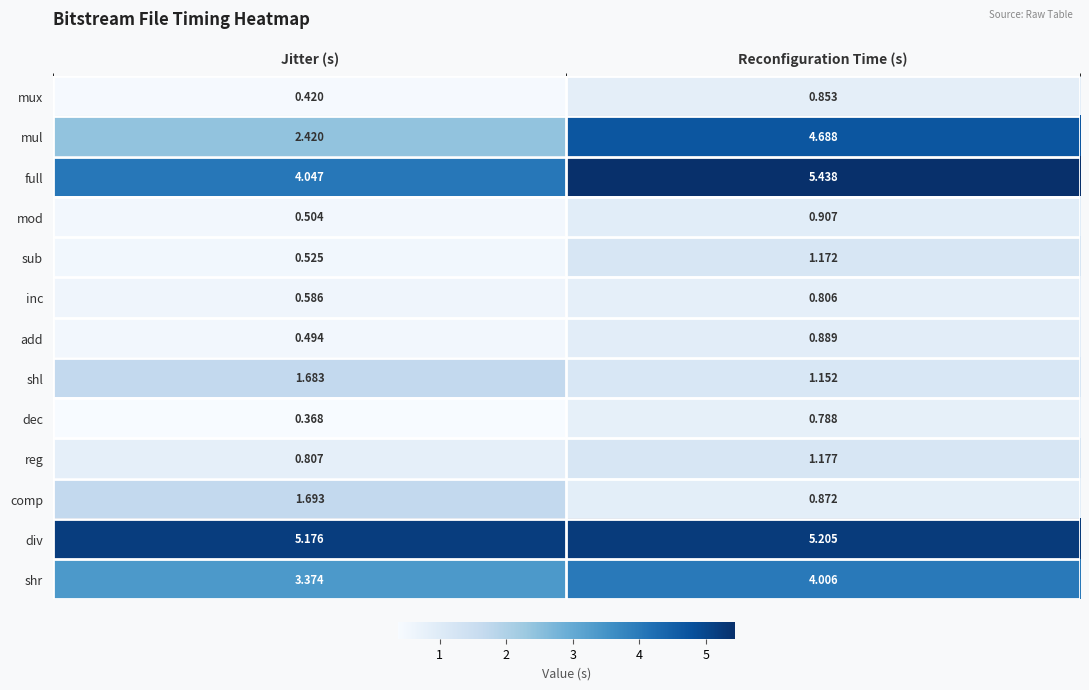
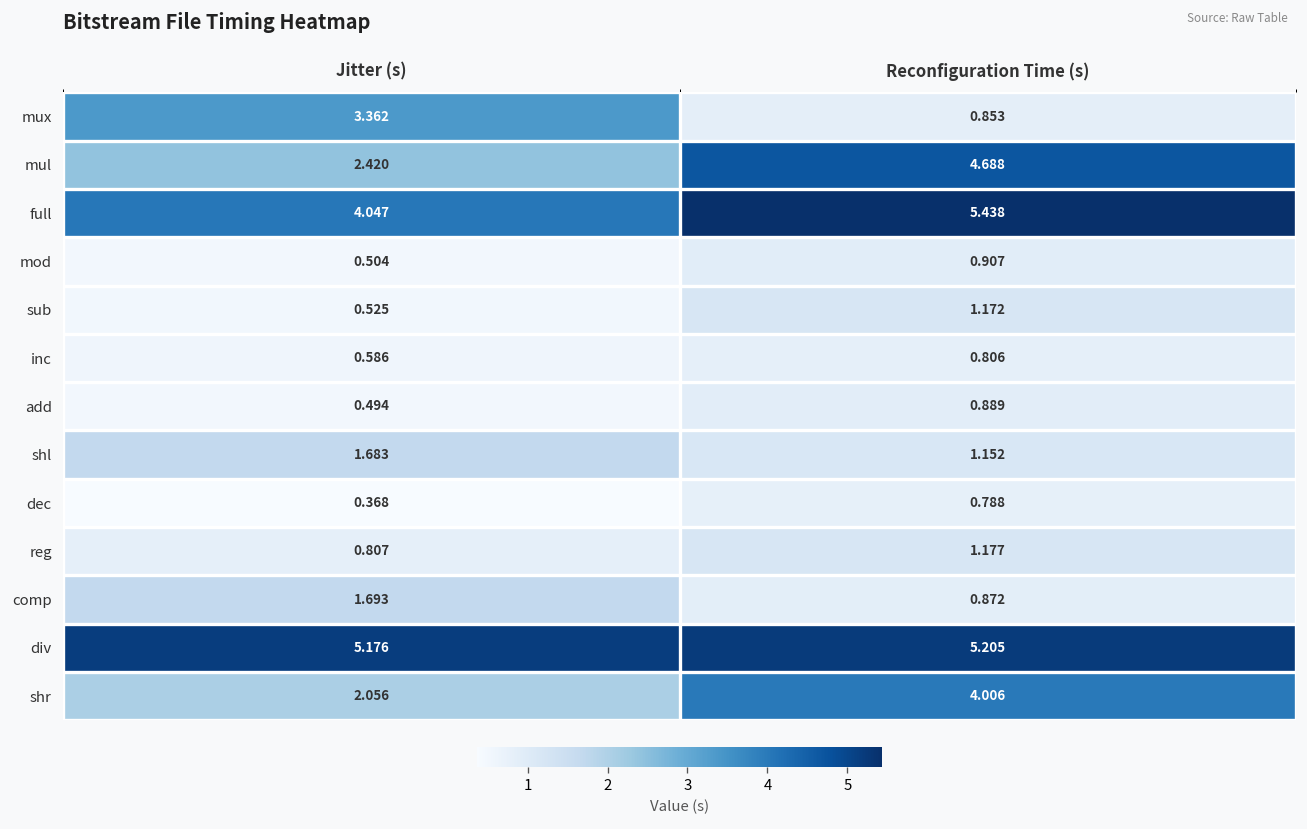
mux, Jitter (s): 0.420 -> 3.362
shr, Jitter (s): 3.374 -> 2.056
